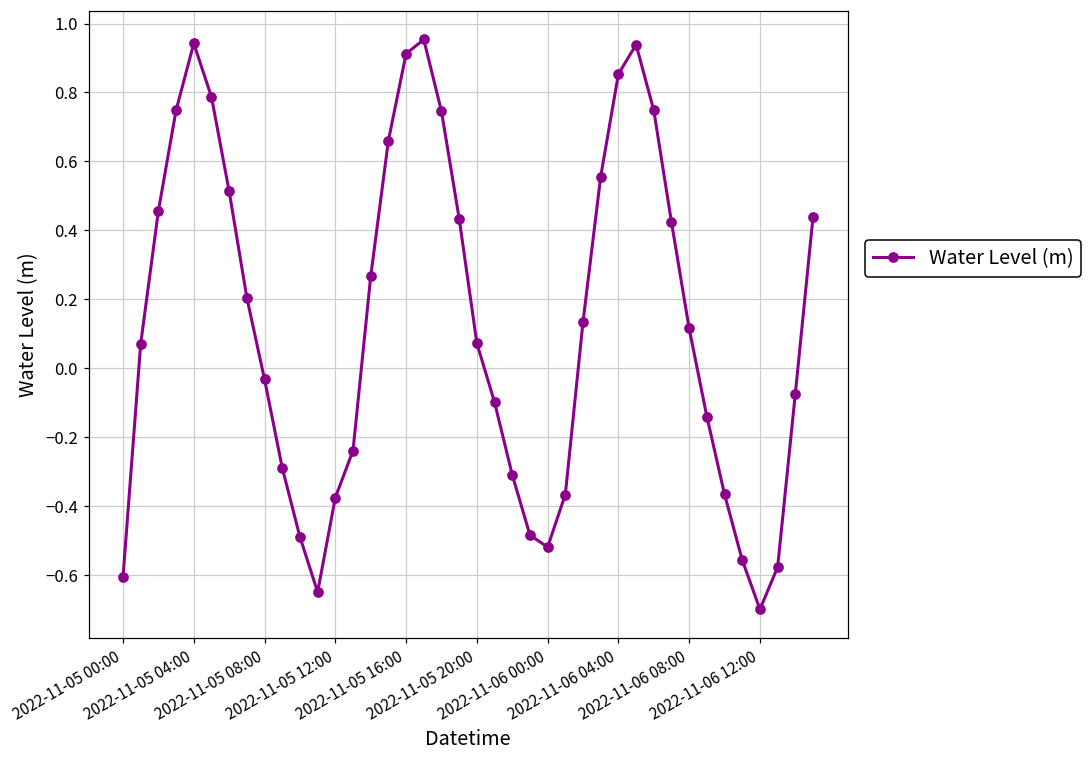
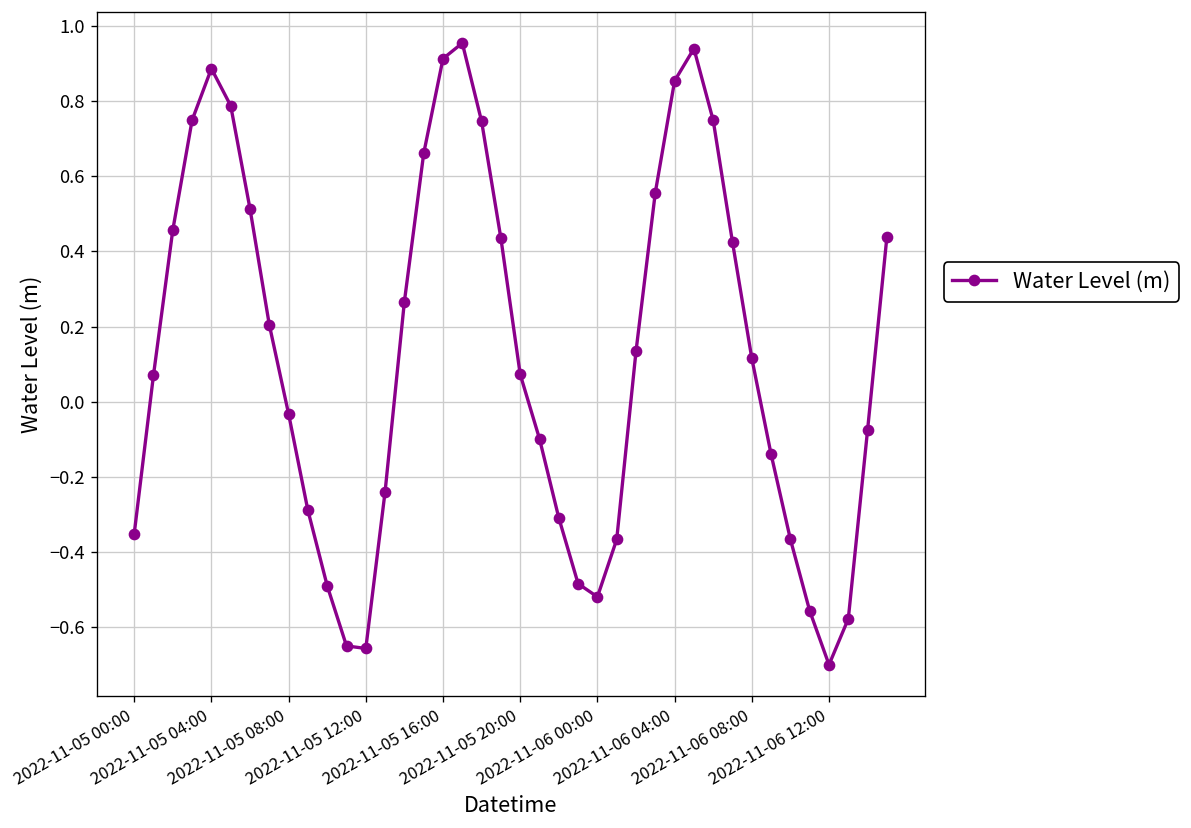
2022-11-05 00:00: -0.60 -> -0.35
2022-11-05 04:00: 0.94 -> 0.89
2022-11-05 12:00: -0.37 -> -0.66
